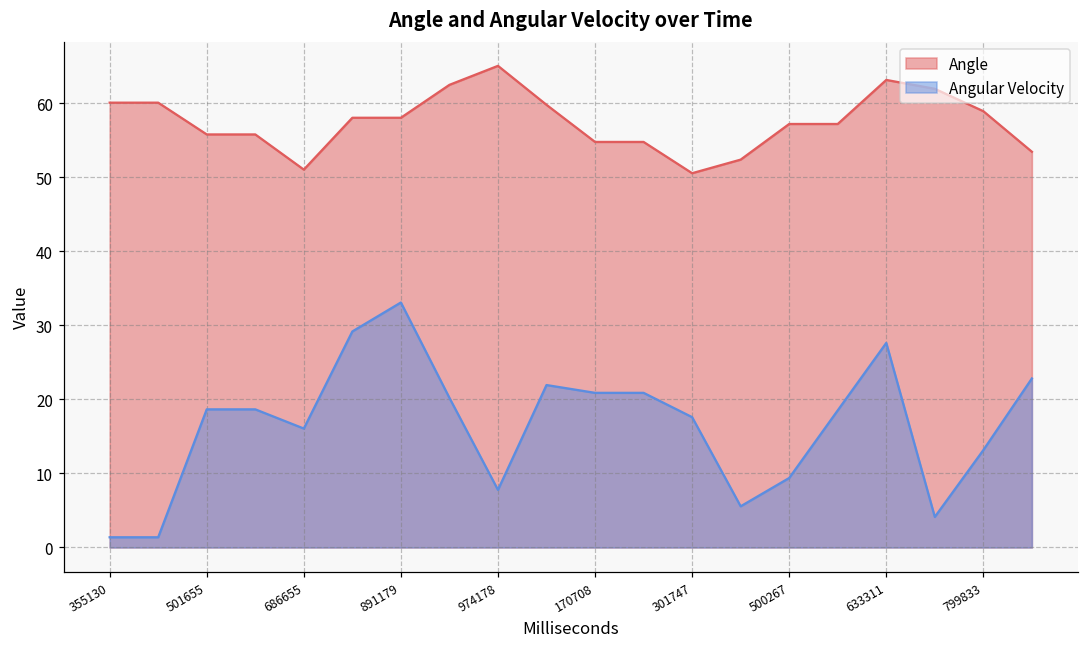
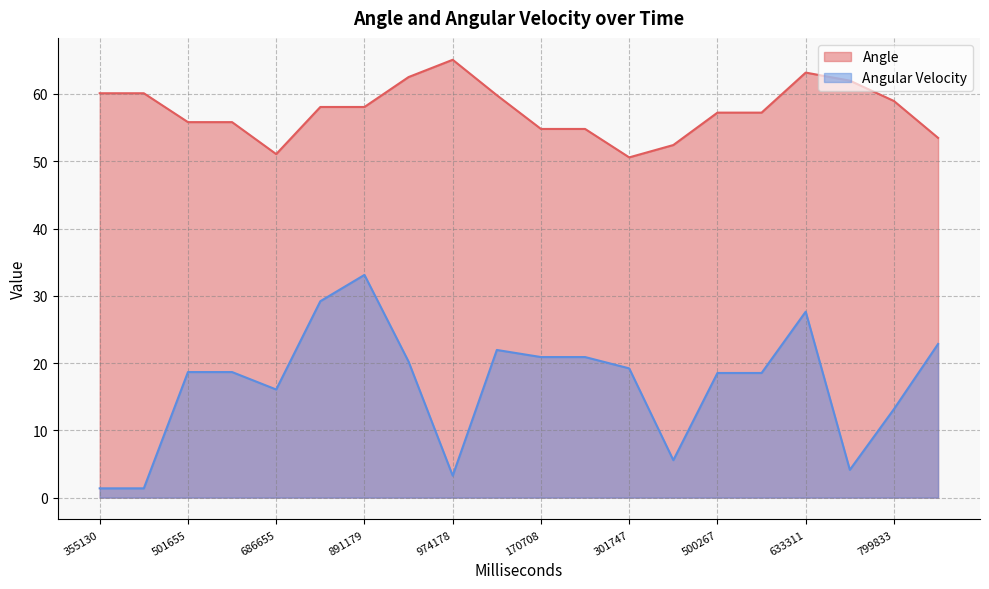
Angular Velocity, 974178: 8 -> 3
Angular Velocity, 301747: 18 -> 19
Angular Velocity, 500267: 9 -> 19
